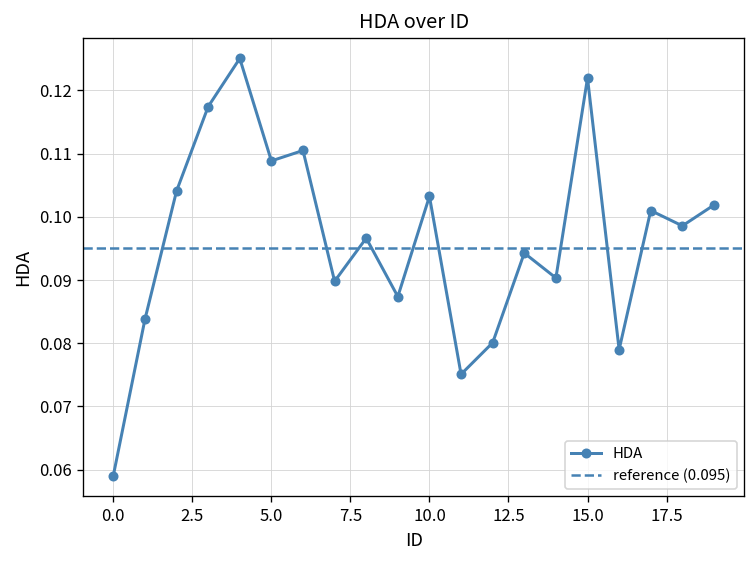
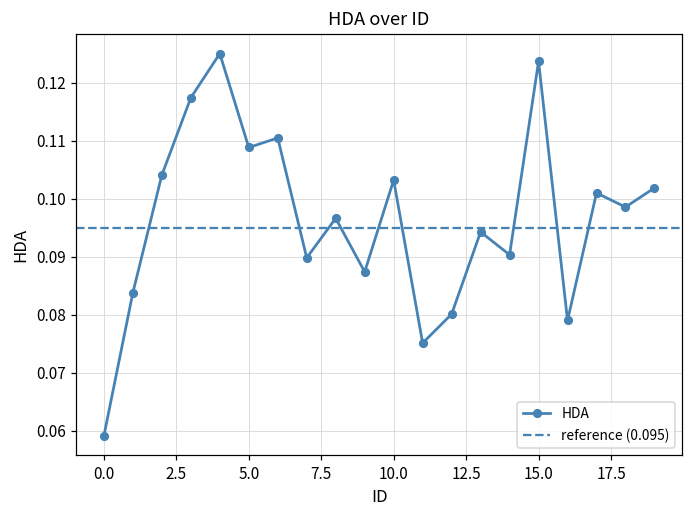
15.0: 0.122 -> 0.124
